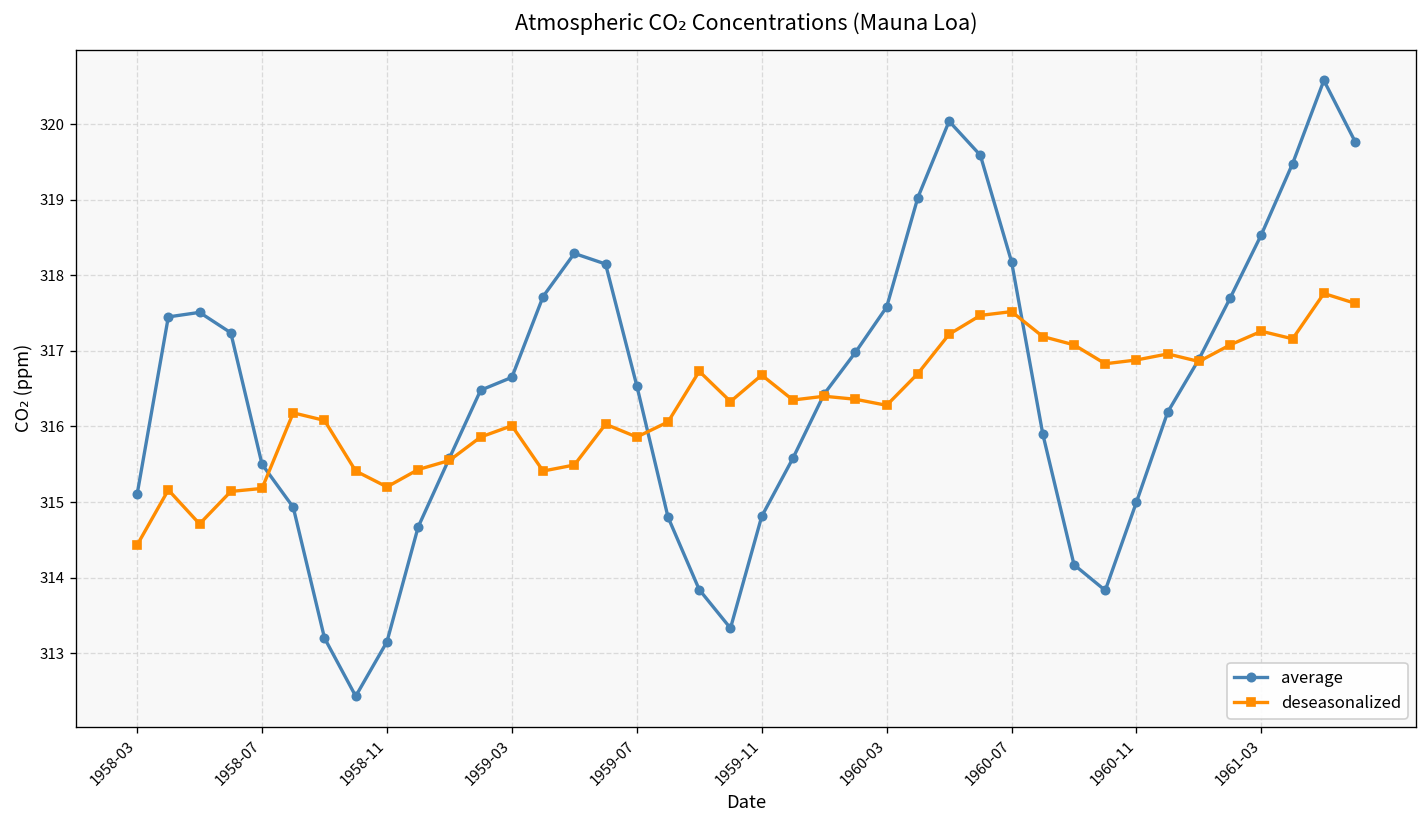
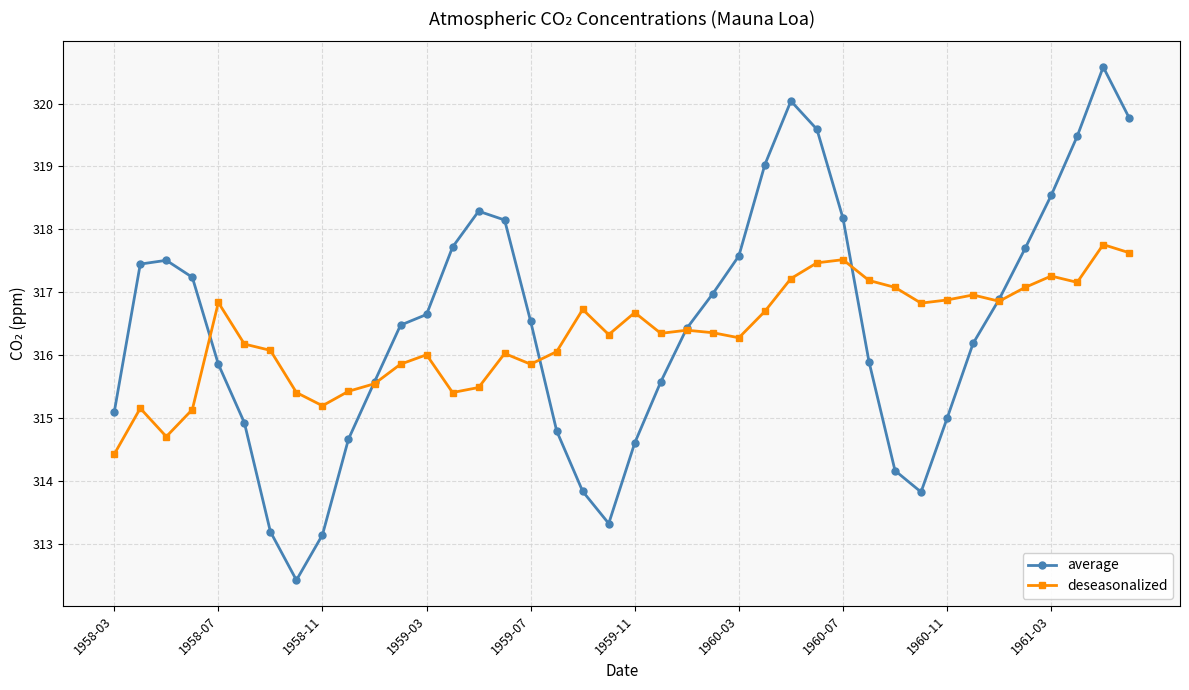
average, 1958-07: 315.5 -> 315.9
deseasonalized, 1958-07: 315.2 -> 316.8
average, 1959-11: 314.8 -> 314.6
